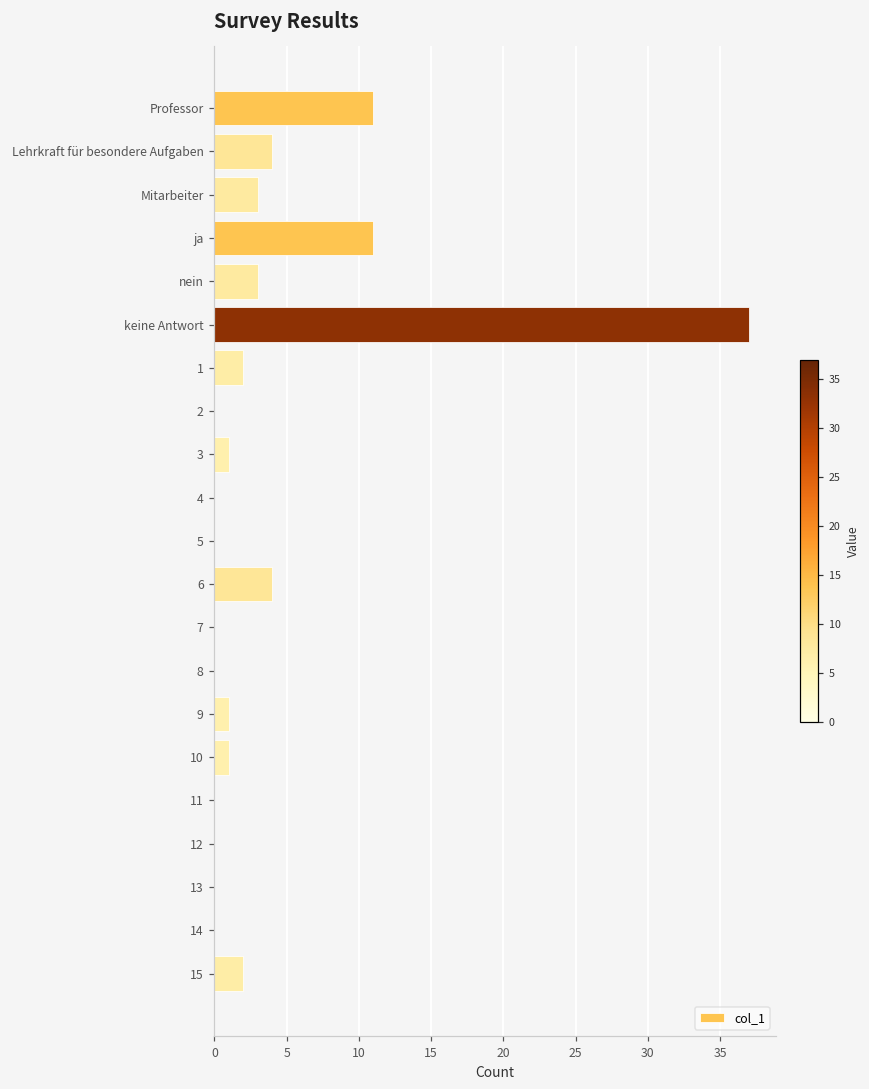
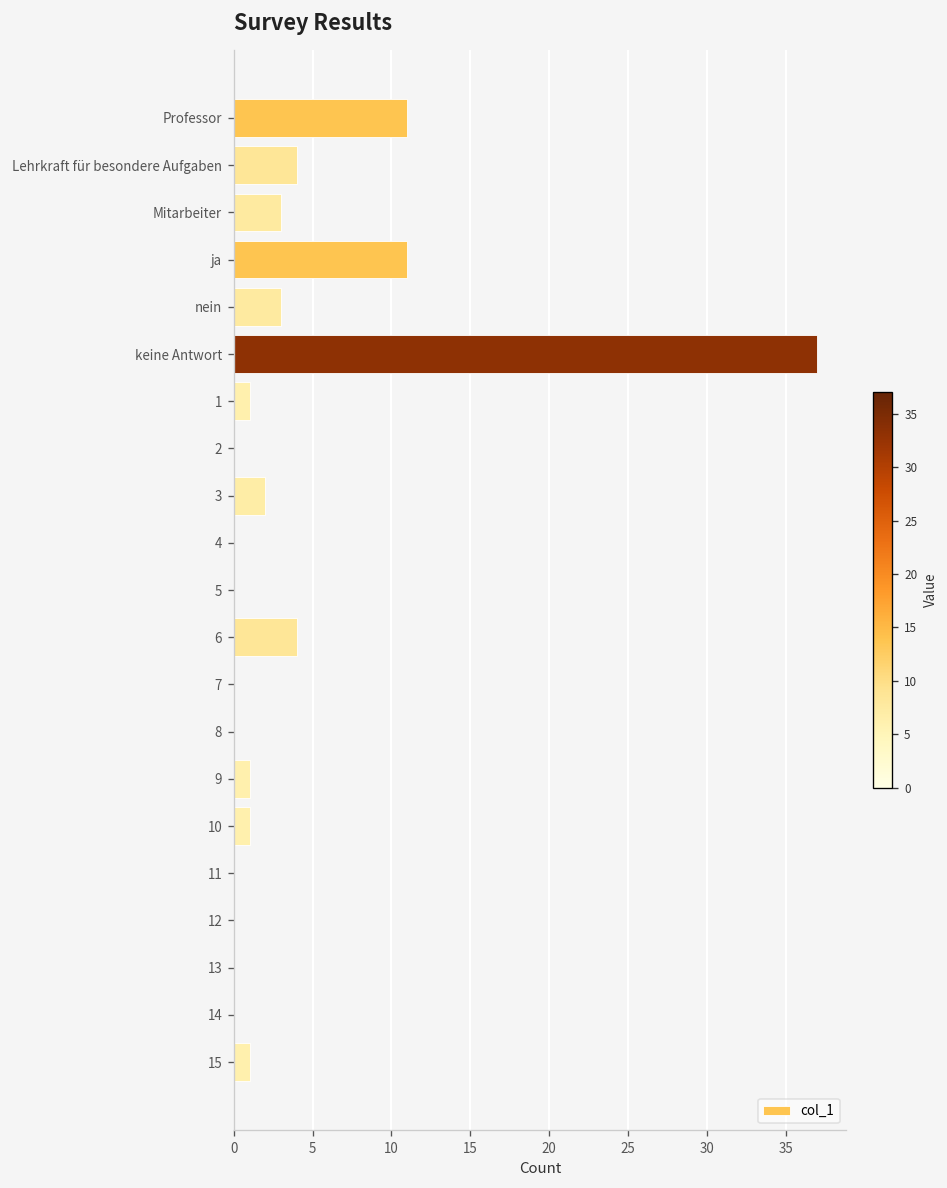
1: 2 -> 1
3: 1 -> 2
15: 2 -> 1
